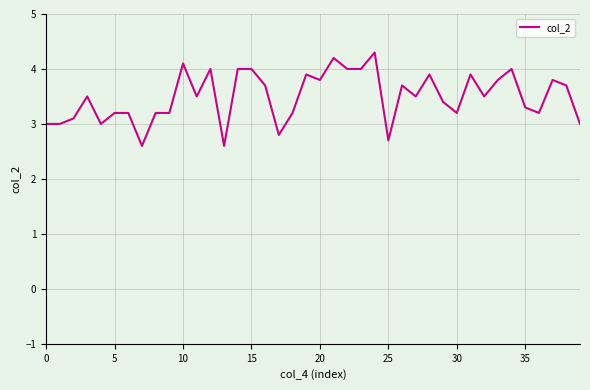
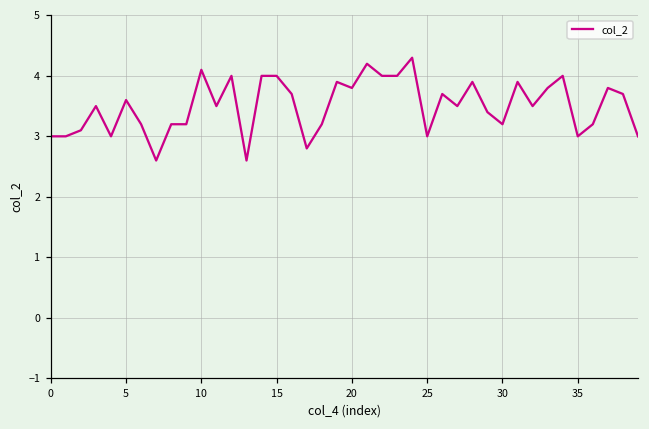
5: 3.2 -> 3.6
25: 2.7 -> 3.0
35: 3.3 -> 3.0
